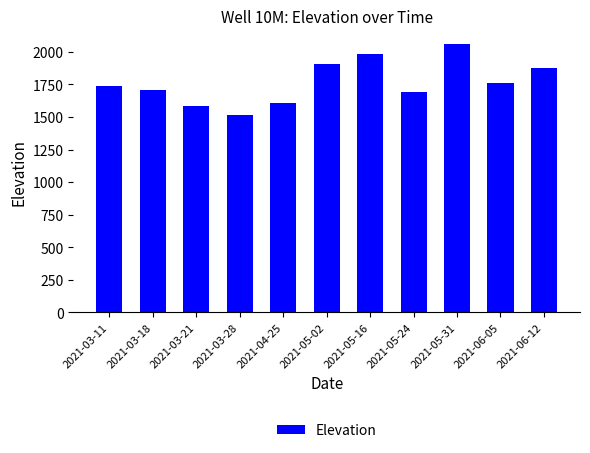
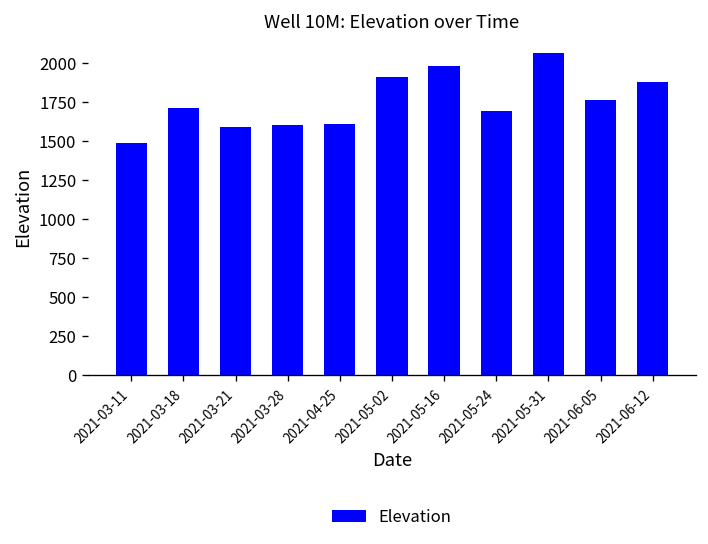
2021-03-11: 1740 -> 1480
2021-03-28: 1520 -> 1600
